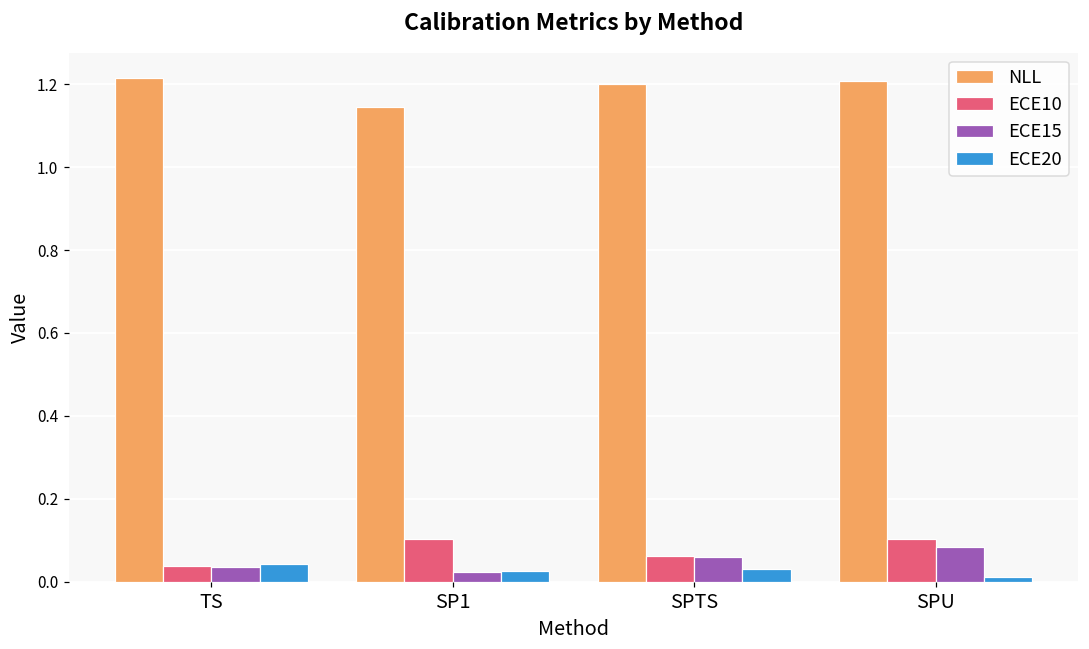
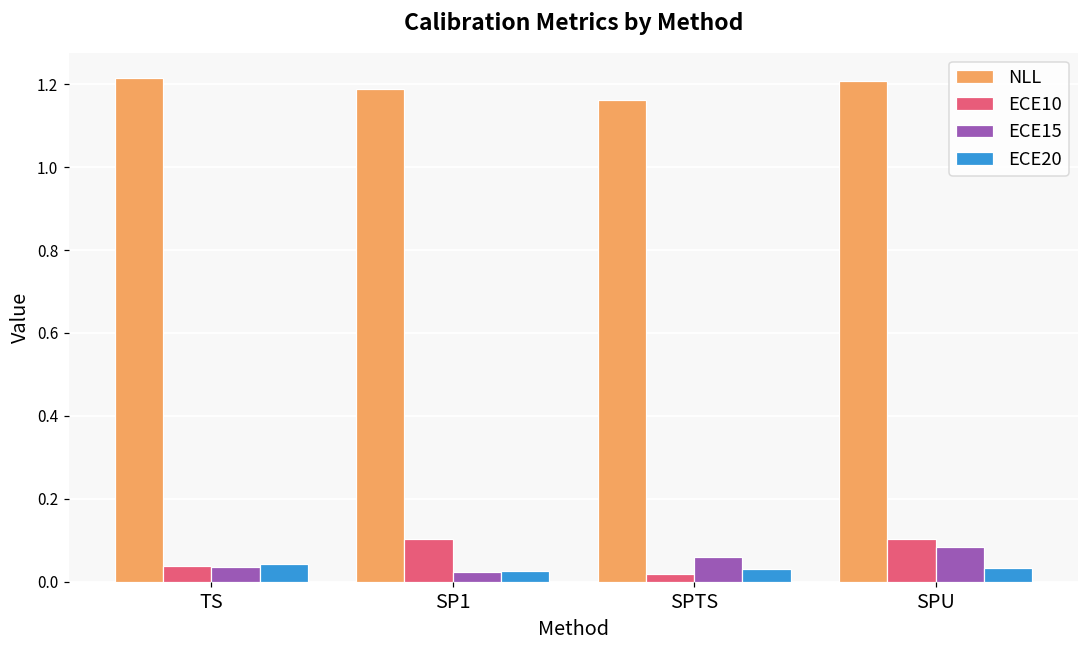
NLL, SP1: 1.15 -> 1.19
NLL, SPTS: 1.20 -> 1.16
ECE10, SPTS: 0.06 -> 0.02
ECE20, SPU: 0.01 -> 0.03
